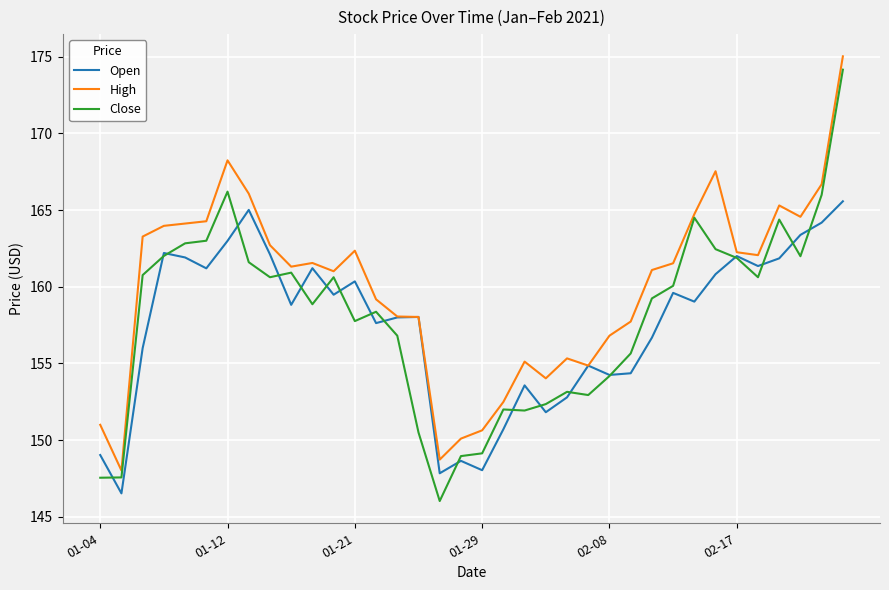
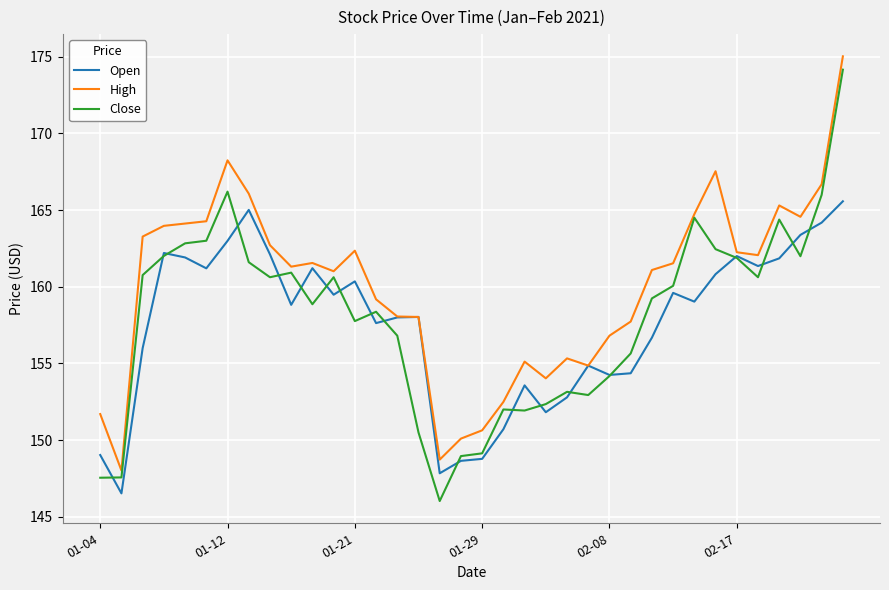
High, 01-04: 151.0 -> 151.7
Open, 01-29: 148.0 -> 148.8
